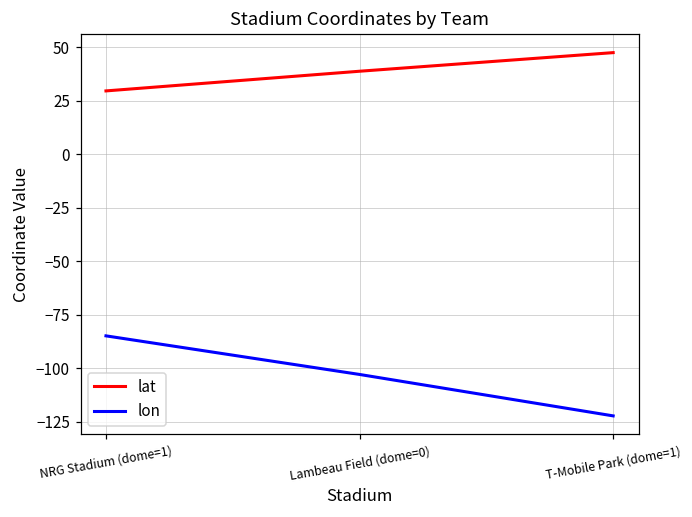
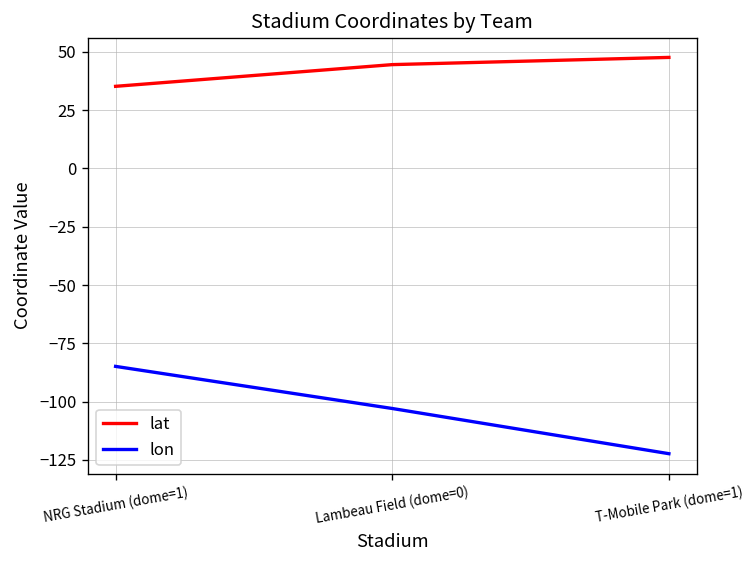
lat, NRG Stadium (dome=1): 30 -> 35
lat, Lambeau Field (dome=0): 39 -> 45
